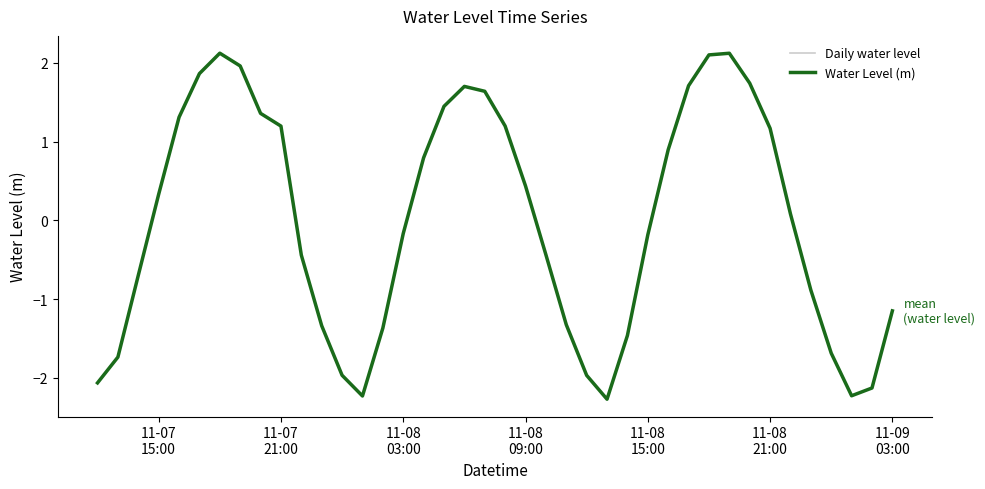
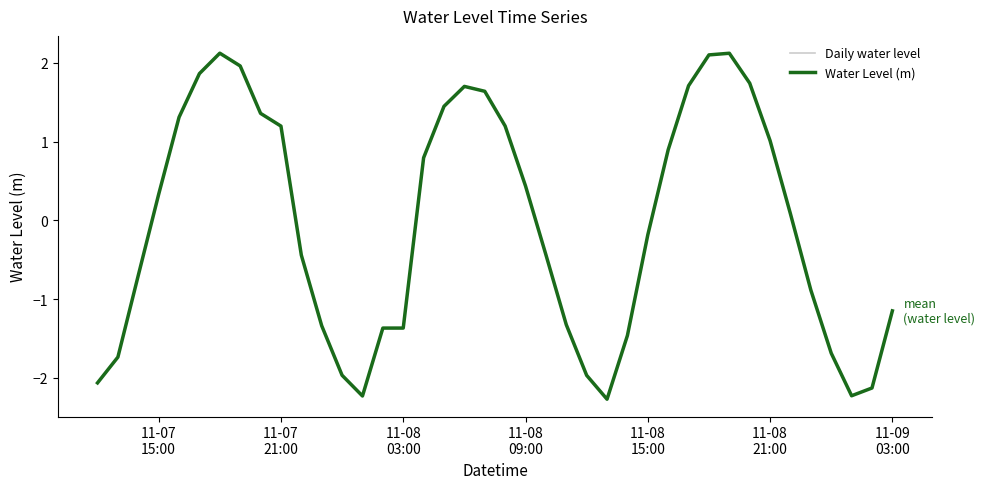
Water Level (m), 11-08 03:00: -0.2 -> -1.4
Water Level (m), 11-08 21:00: 1.2 -> 1.0
